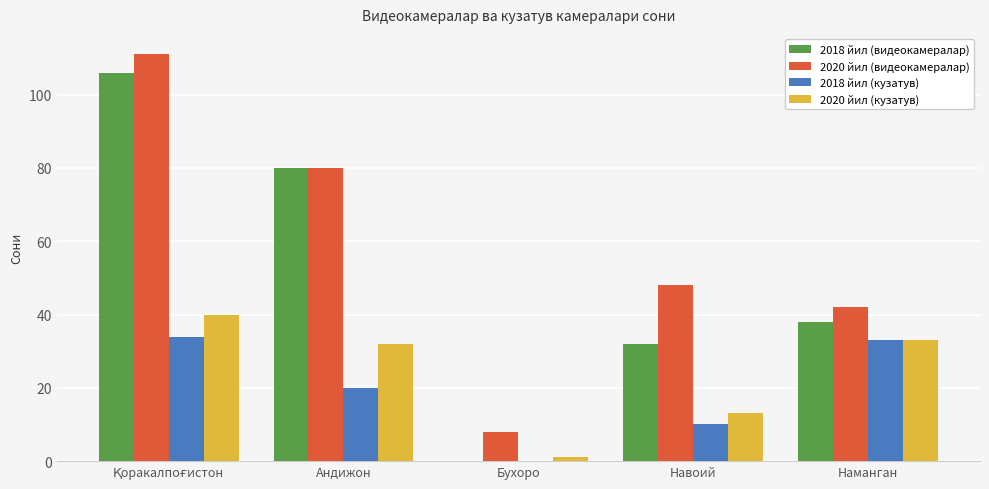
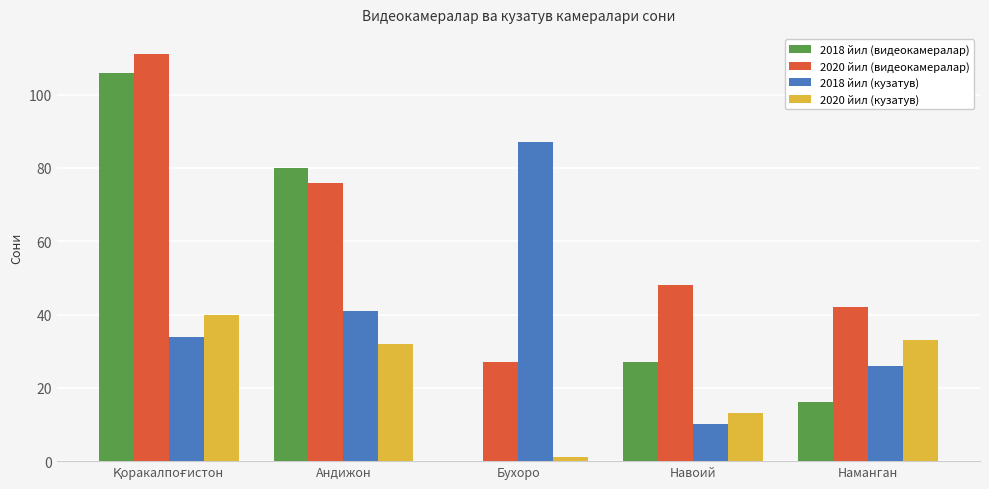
2020 йил (видеокамералар), Андижон: 80 -> 76
2018 йил (кузатув), Андижон: 20 -> 41
2020 йил (видеокамералар), Бухоро: 8 -> 27
2018 йил (кузатув), Бухоро: 0 -> 87
2018 йил (видеокамералар), Навоий: 32 -> 27
2018 йил (видеокамералар), Наманган: 38 -> 16
2018 йил (кузатув), Наманган: 33 -> 26
